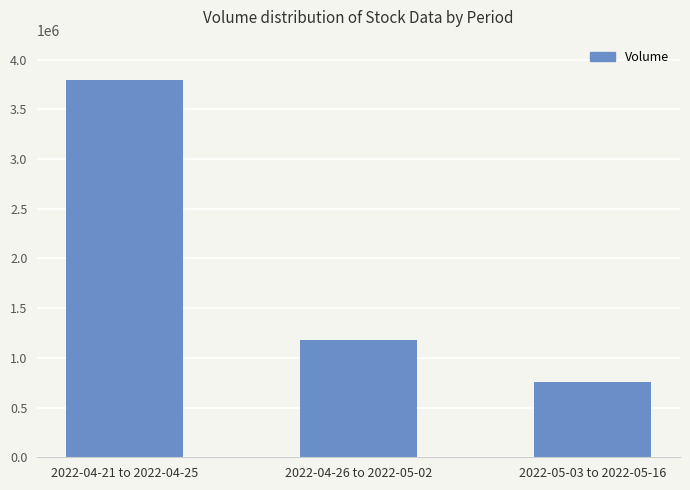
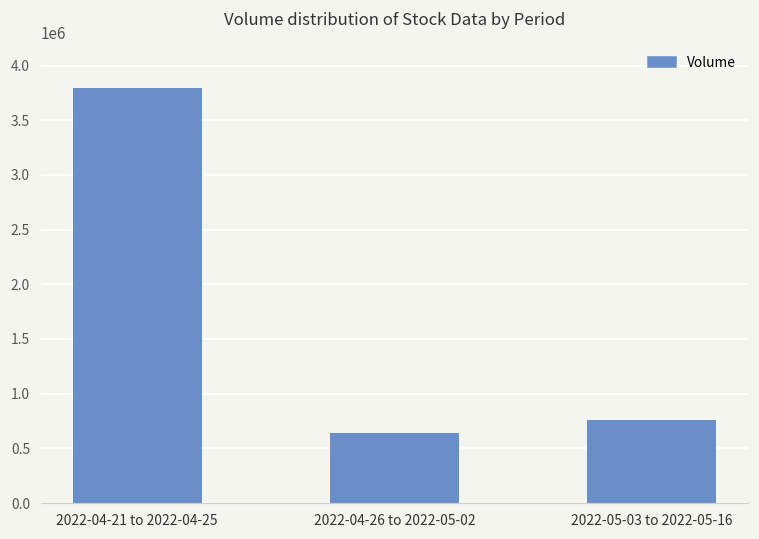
2022-04-26 to 2022-05-02: 1200000 -> 600000
